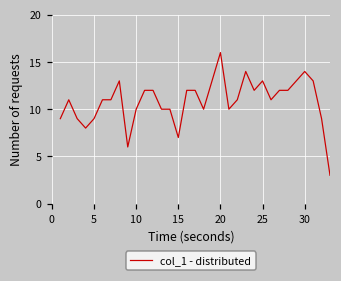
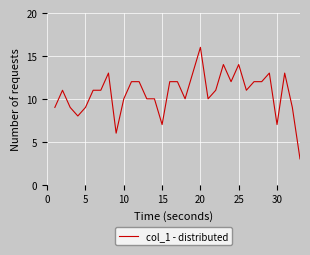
25: 13 -> 14
30: 14 -> 7
